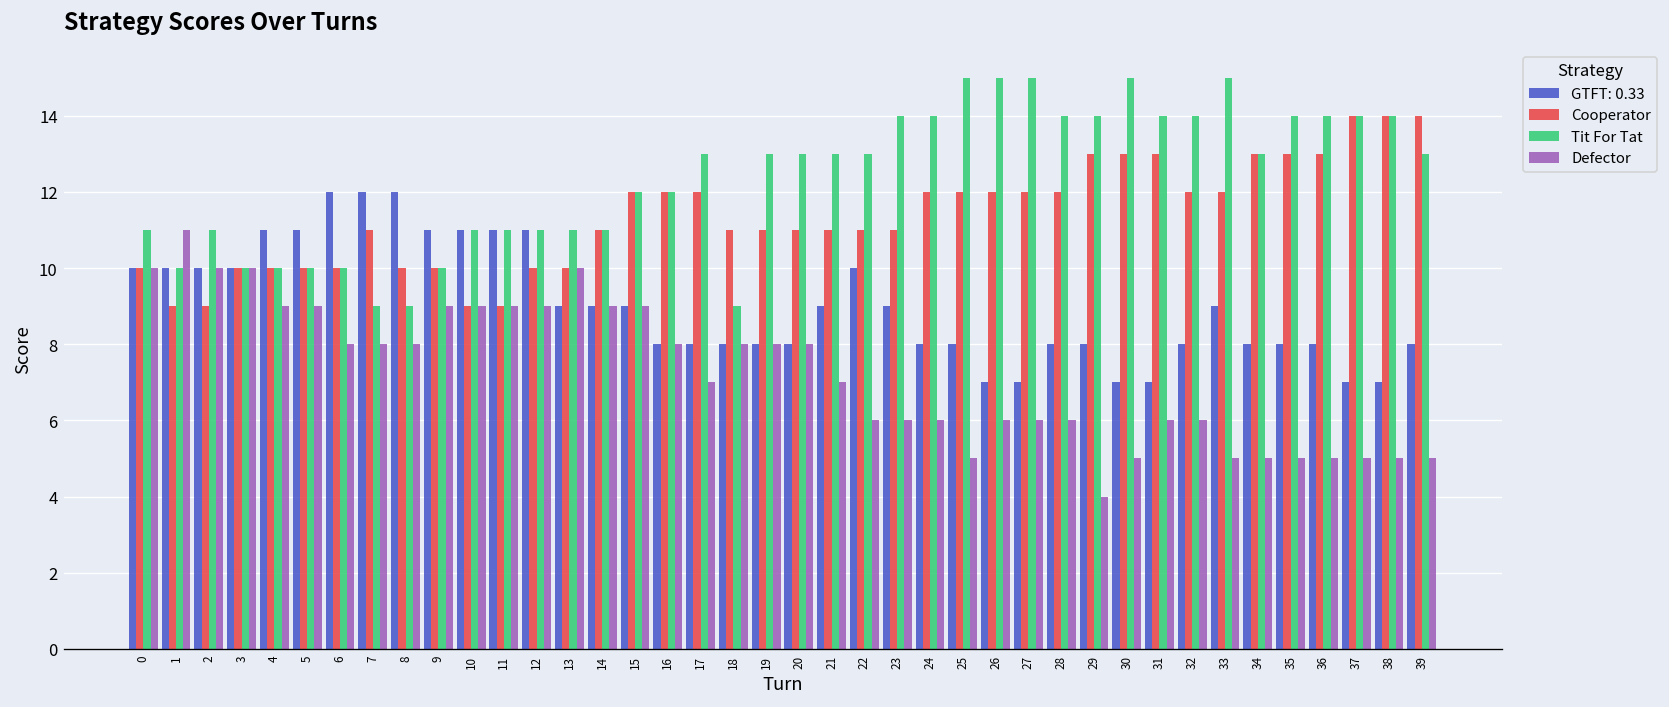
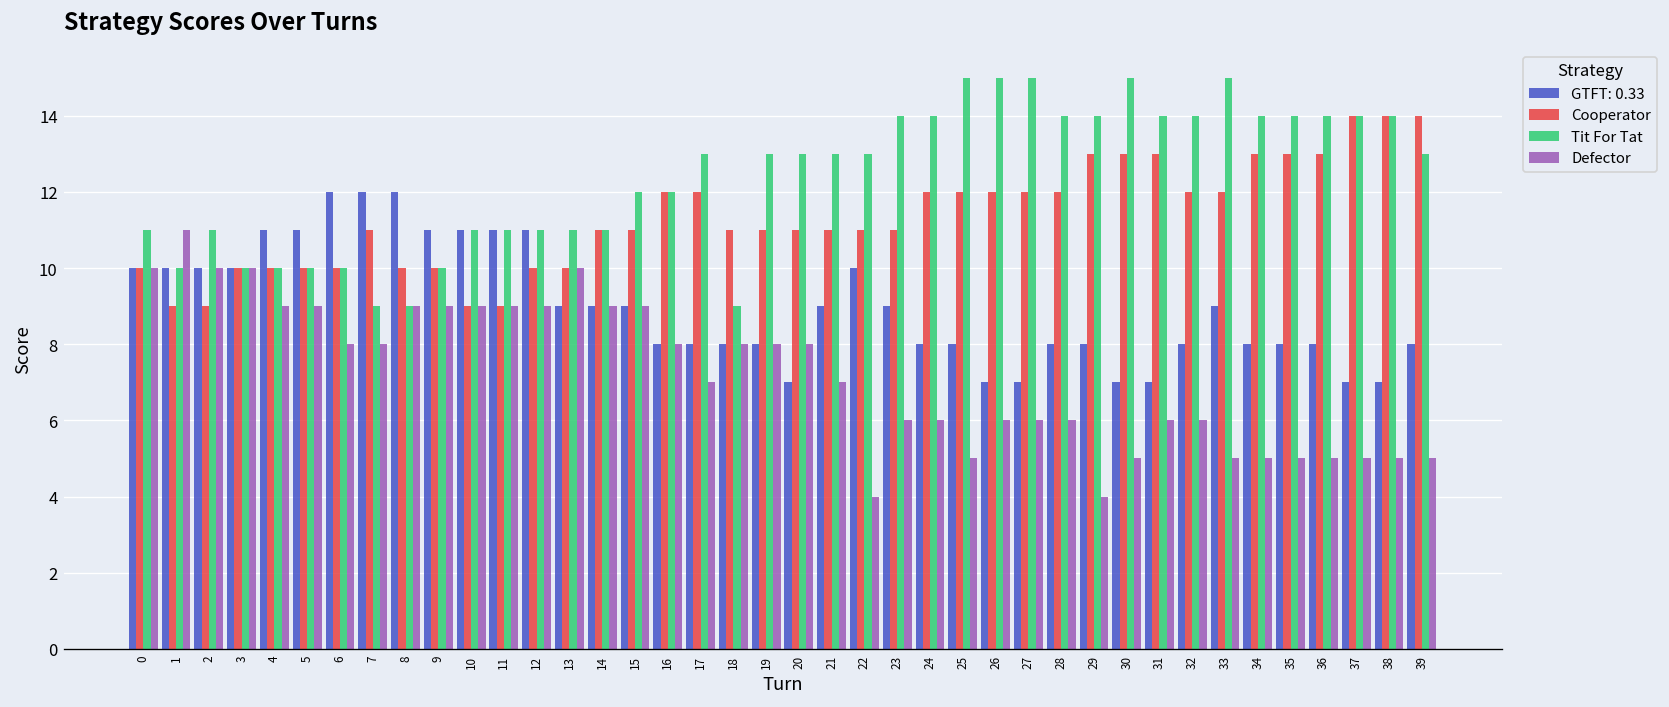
Defector, 8: 8 -> 9
Cooperator, 15: 12 -> 11
GTFT: 0.33, 20: 8 -> 7
Defector, 22: 6 -> 4
Tit For Tat, 34: 13 -> 14
